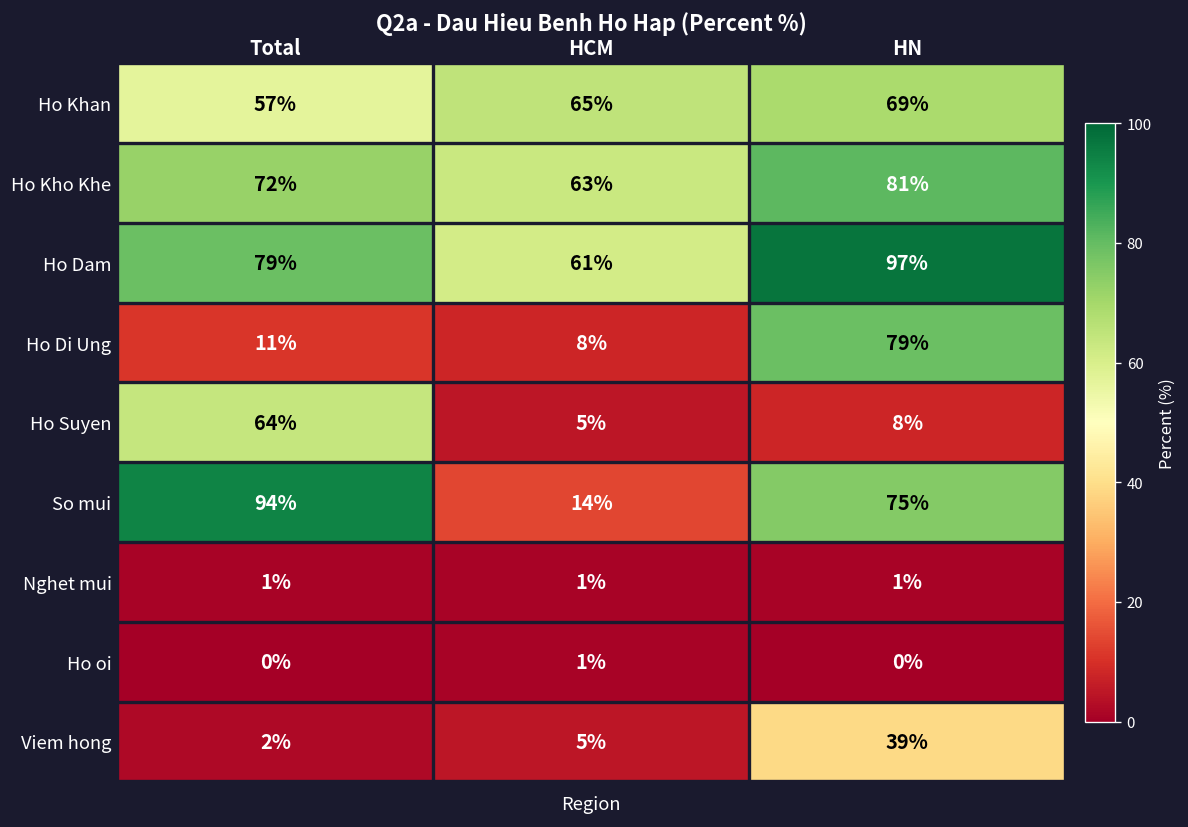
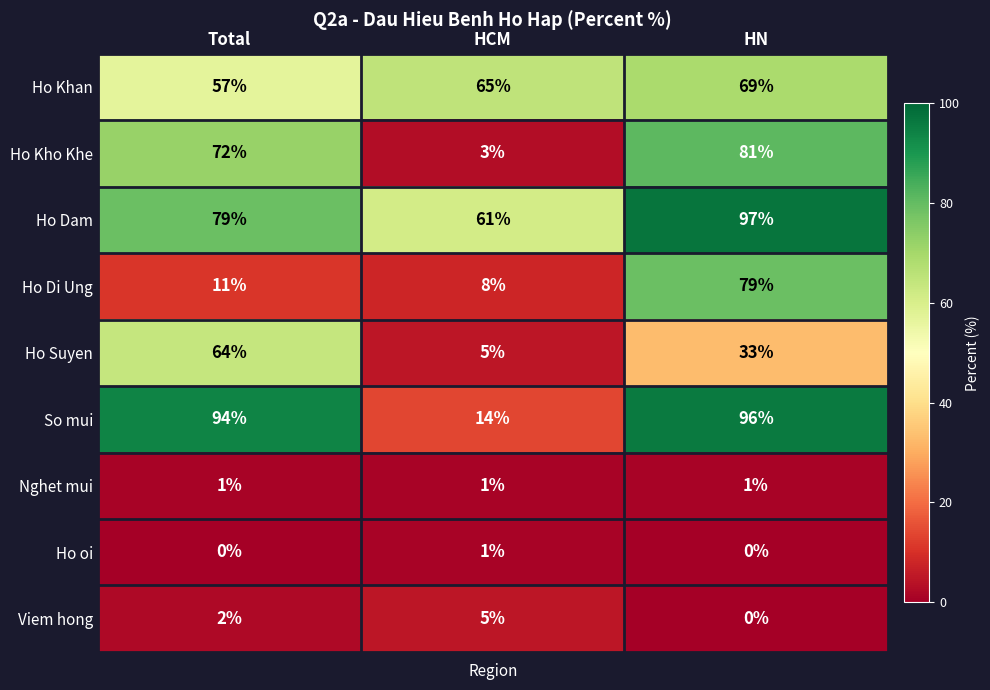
Ho Kho Khe, HCM: 63% -> 3%
Ho Suyen, HN: 8% -> 33%
So mui, HN: 75% -> 96%
Viem hong, HN: 39% -> 0%
